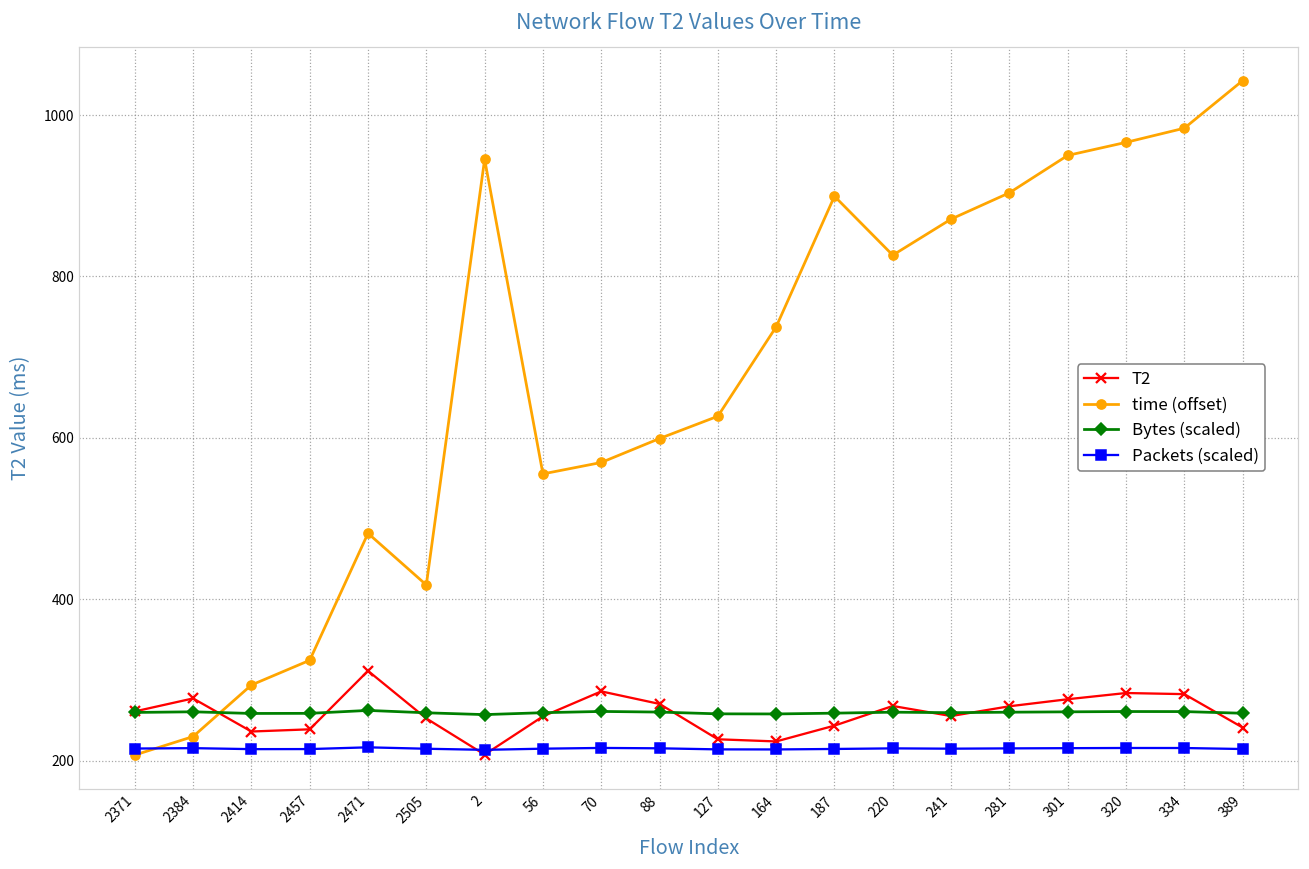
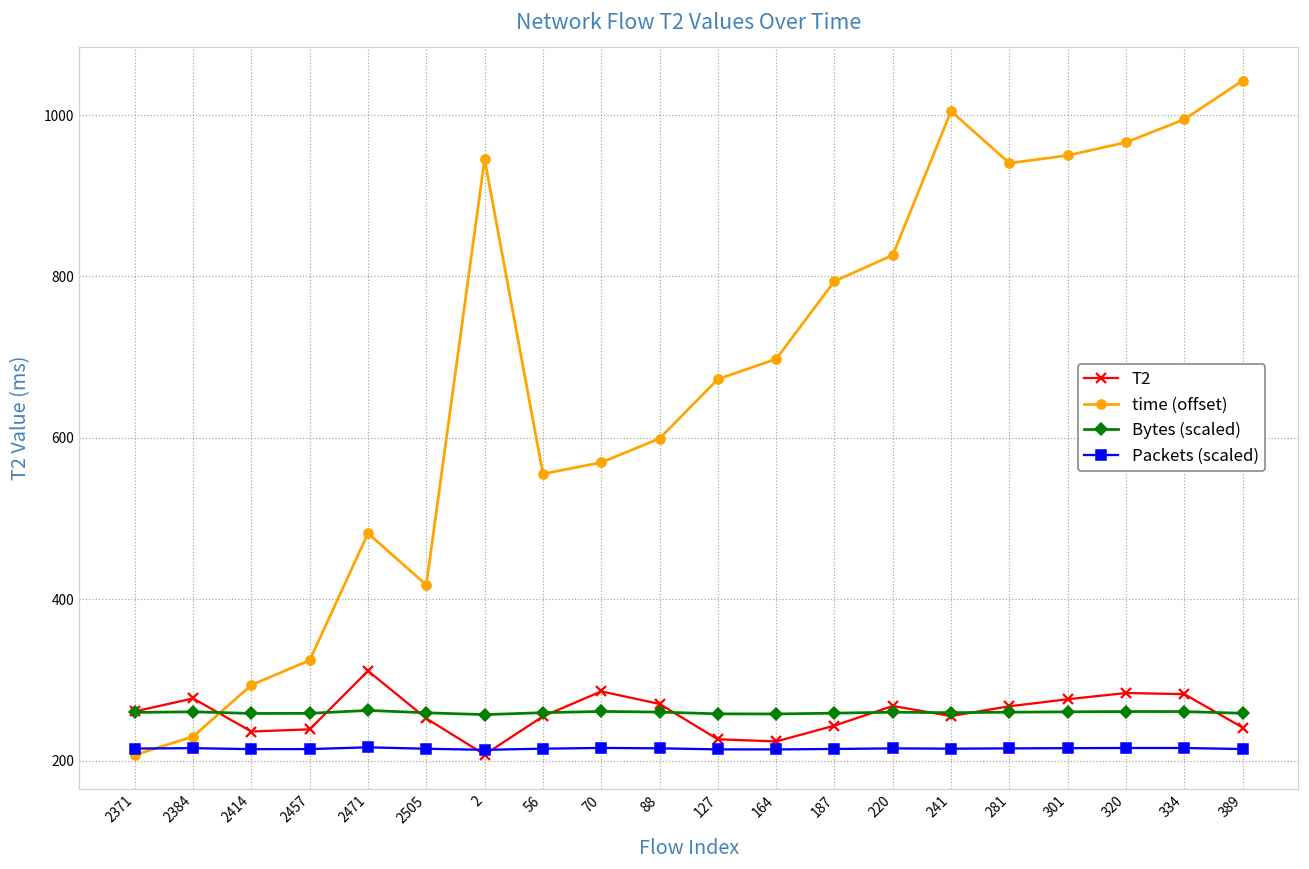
time (offset), 127: 630 -> 670
time (offset), 164: 740 -> 700
time (offset), 187: 900 -> 790
time (offset), 241: 870 -> 1000
time (offset), 281: 900 -> 940
time (offset), 334: 980 -> 990
